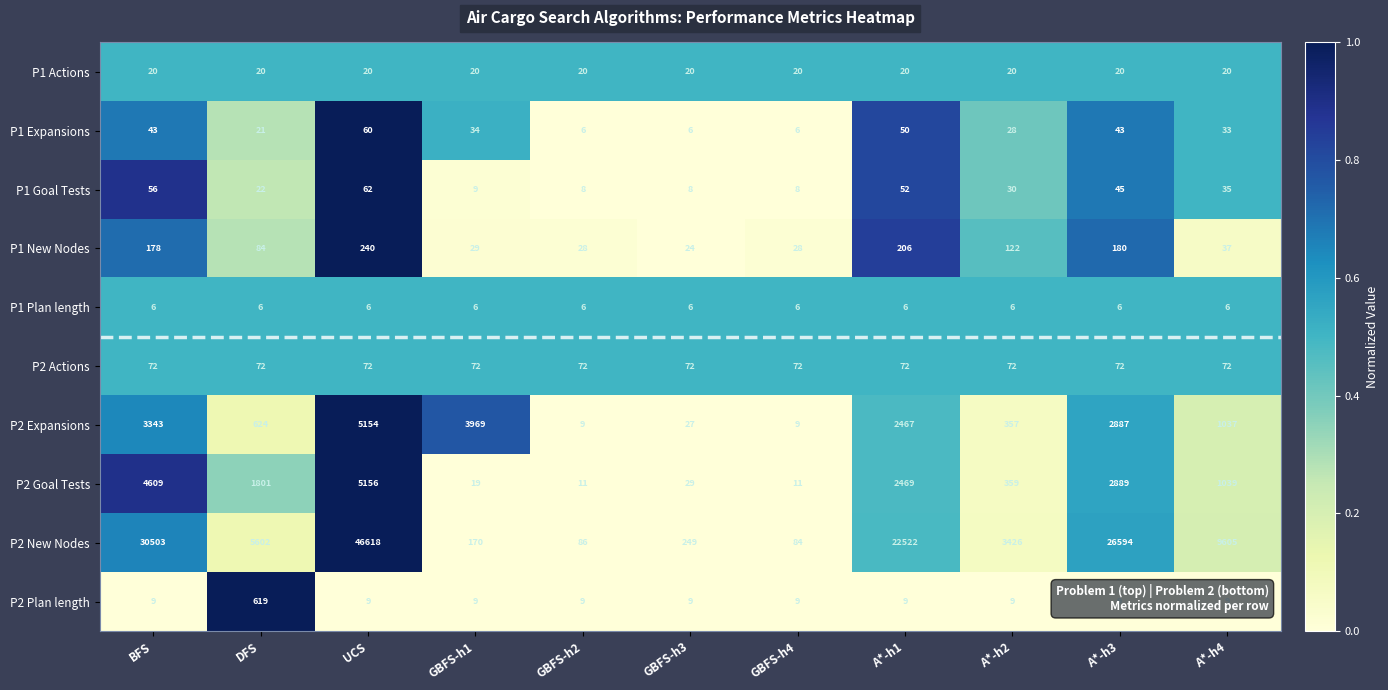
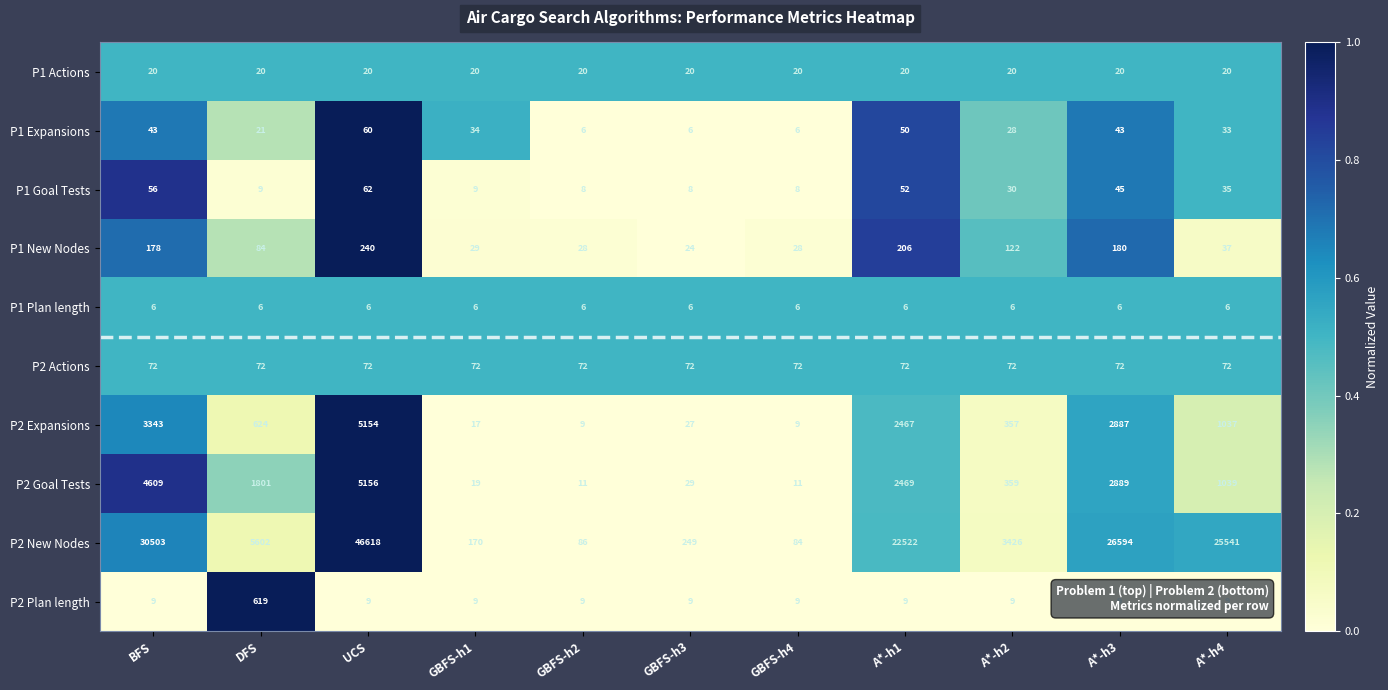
P1 Goal Tests, DFS: 22 -> 9
P2 Expansions, GBFS-h1: 3969 -> 17
P2 New Nodes, A*-h4: 9605 -> 25541
